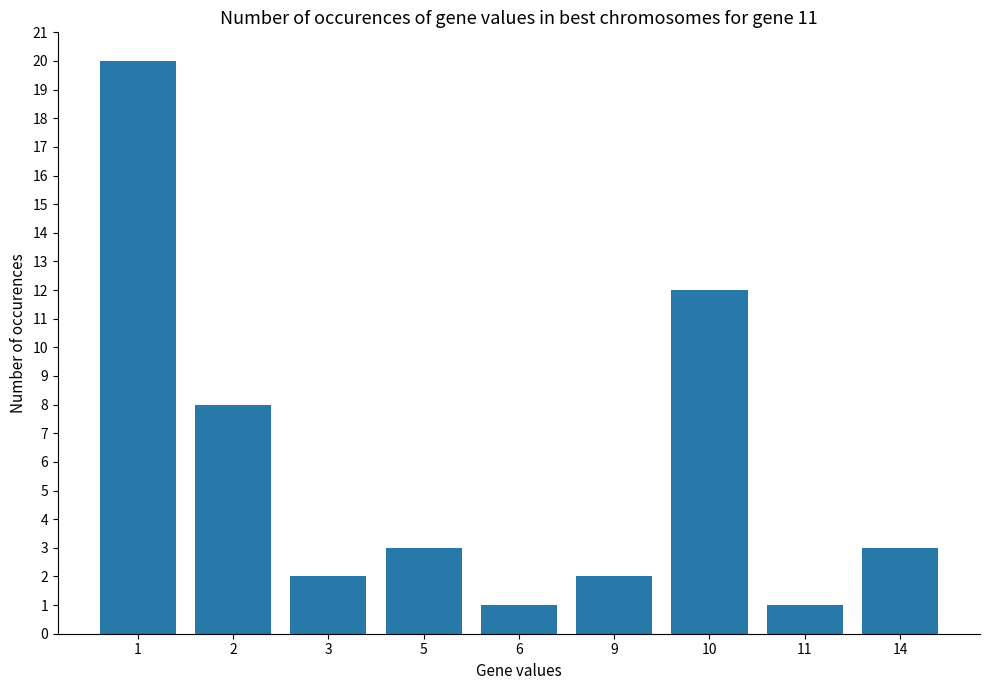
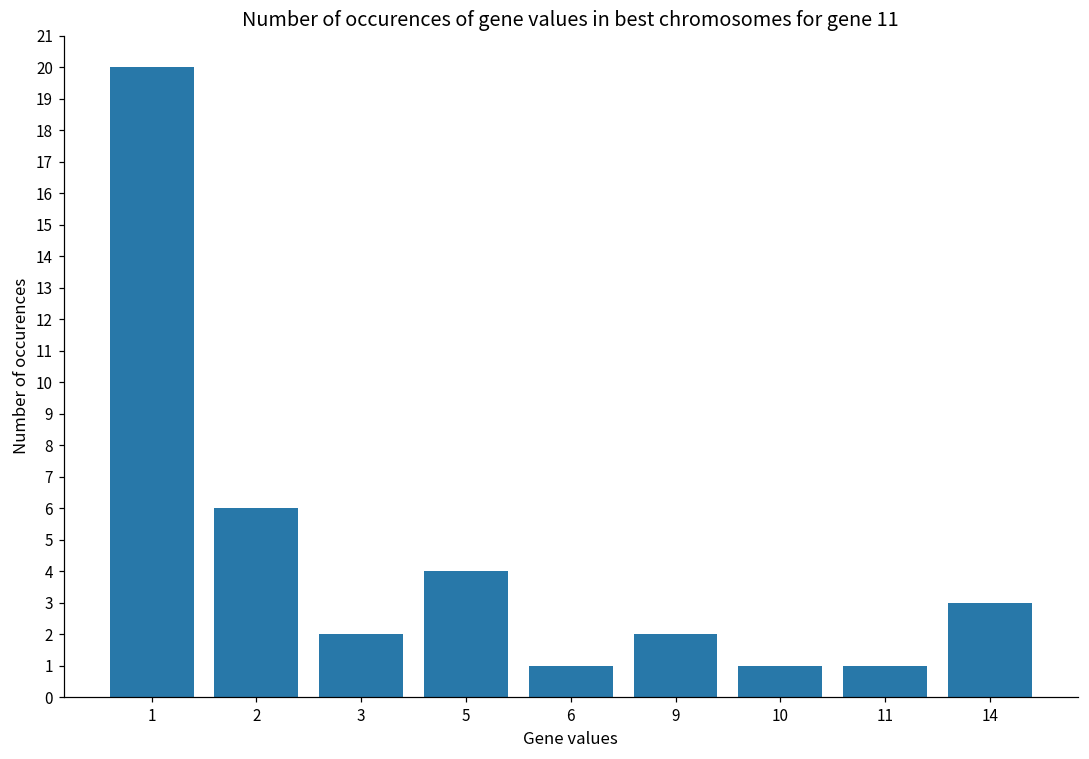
2: 8 -> 6
5: 3 -> 4
10: 12 -> 1
